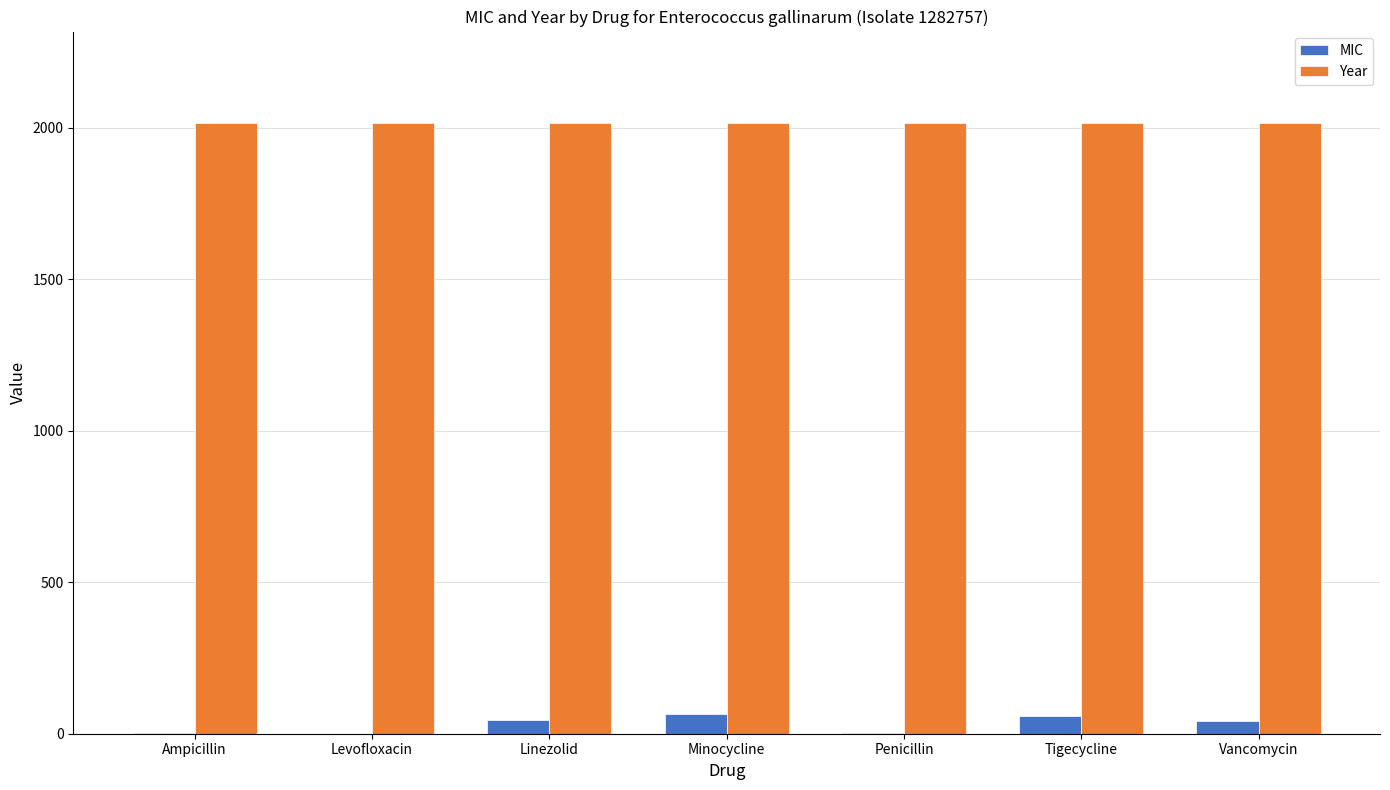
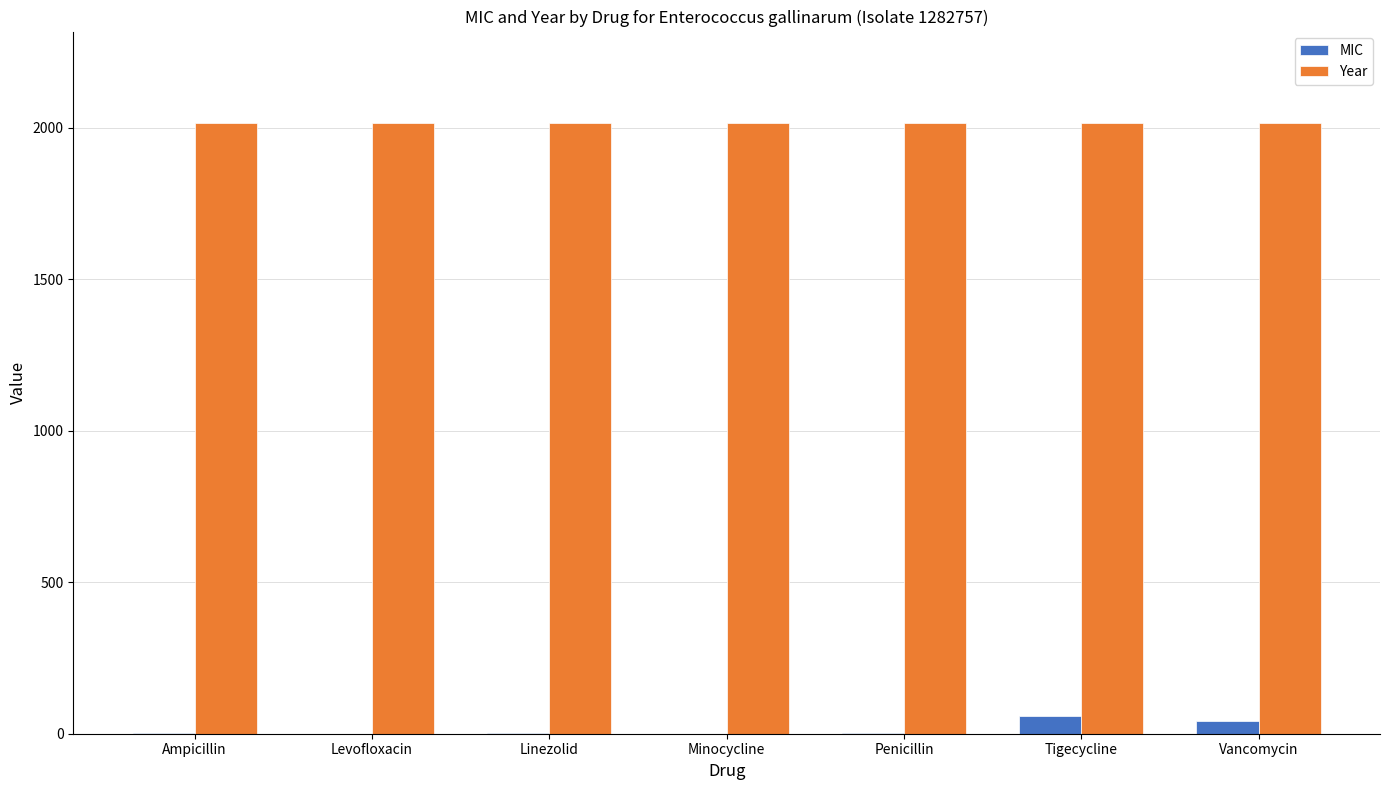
MIC, Linezolid: 50 -> 0
MIC, Minocycline: 60 -> 0
